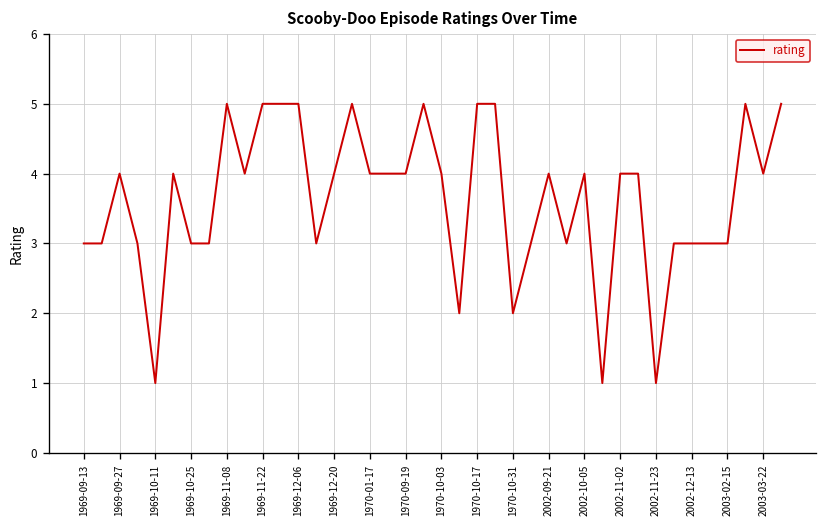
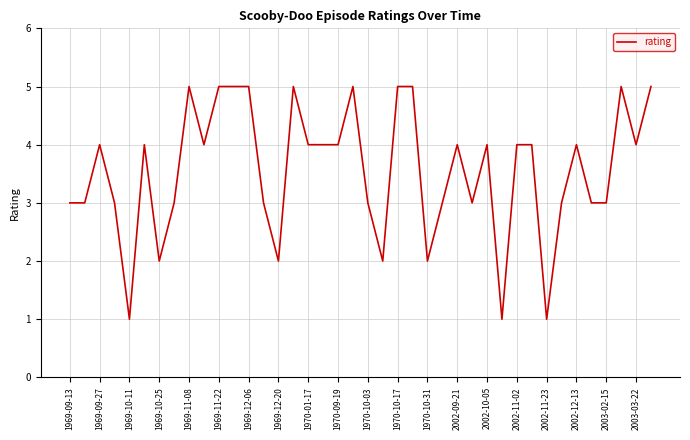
1969-10-25: 3 -> 2
1969-12-20: 4 -> 2
1970-10-03: 4 -> 3
2002-12-13: 3 -> 4
